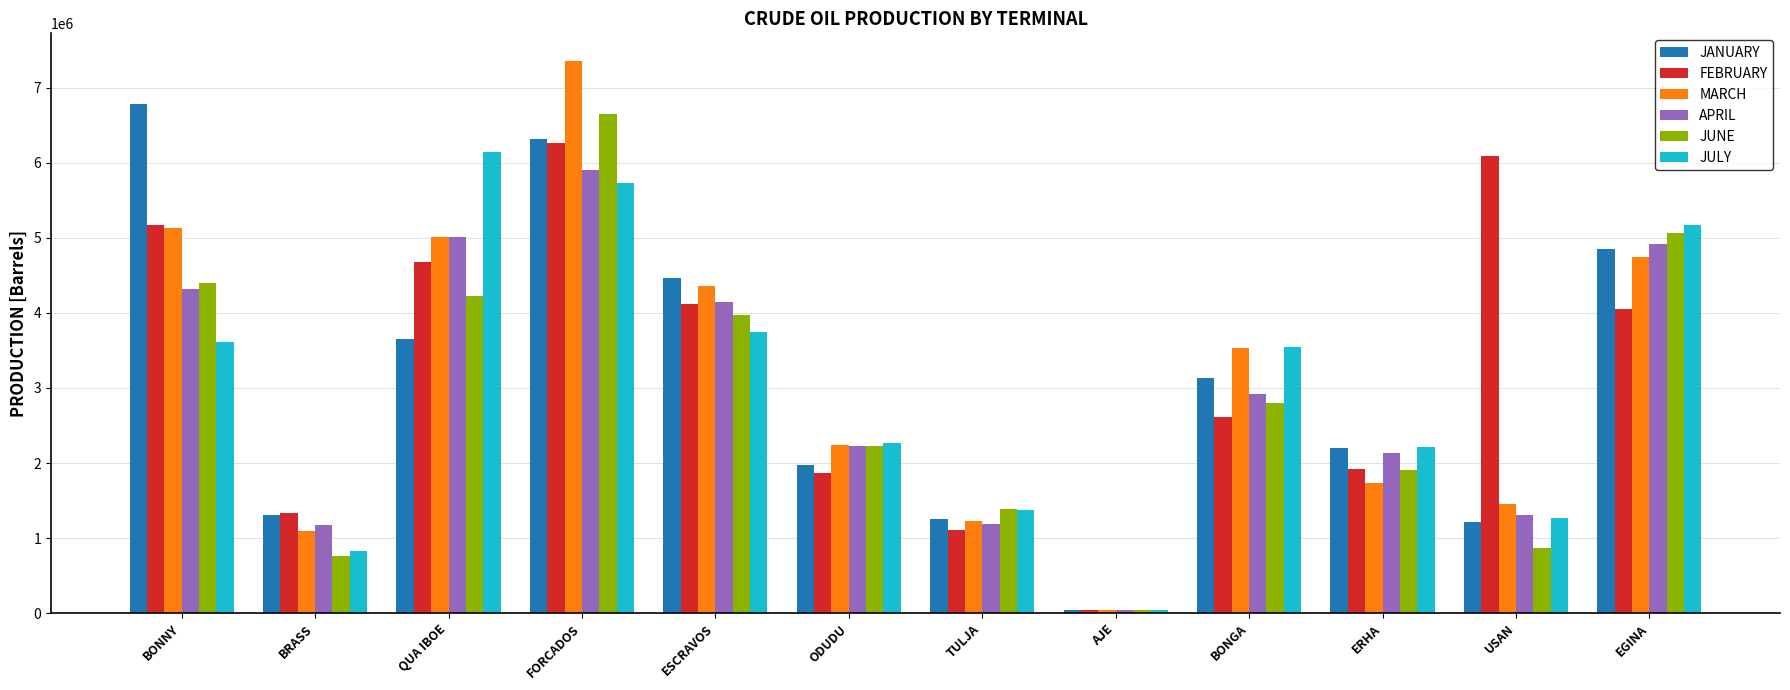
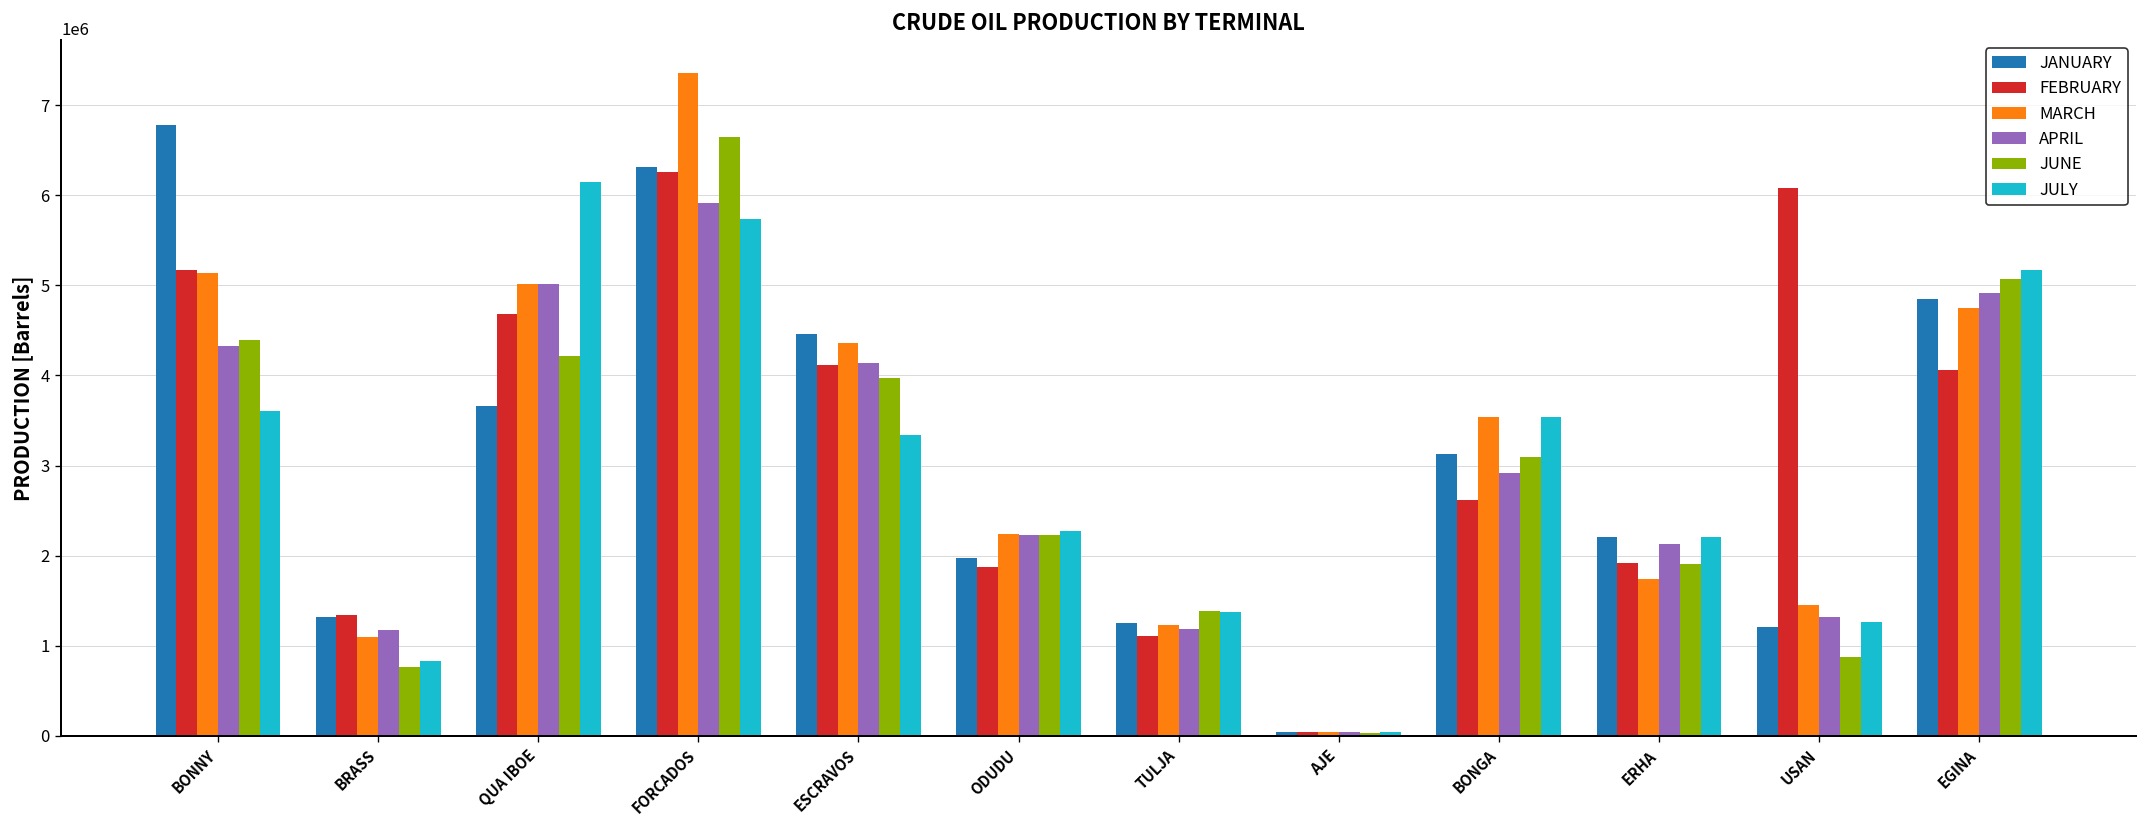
JULY, ESCRAVOS: 3700000 -> 3300000
JUNE, BONGA: 2800000 -> 3100000
